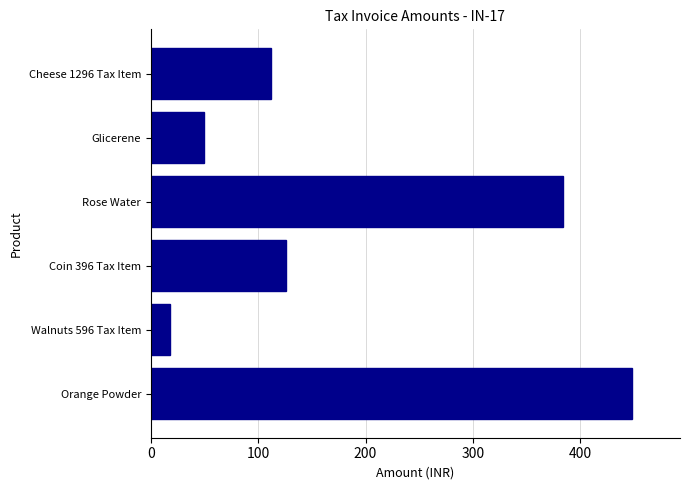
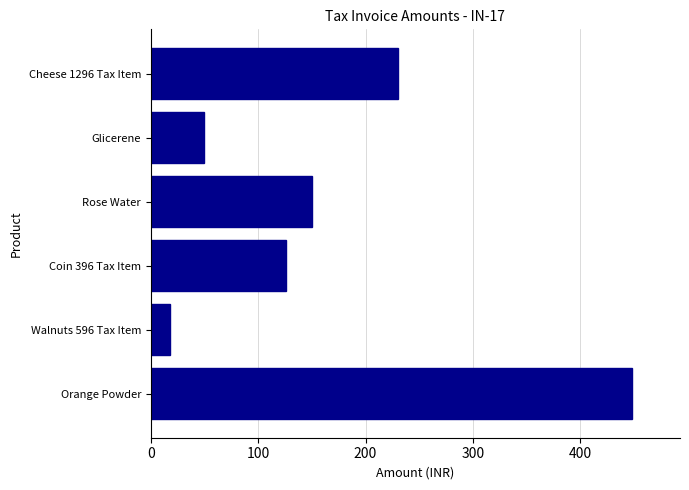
Cheese 1296 Tax Item: 112 -> 230
Rose Water: 384 -> 150
